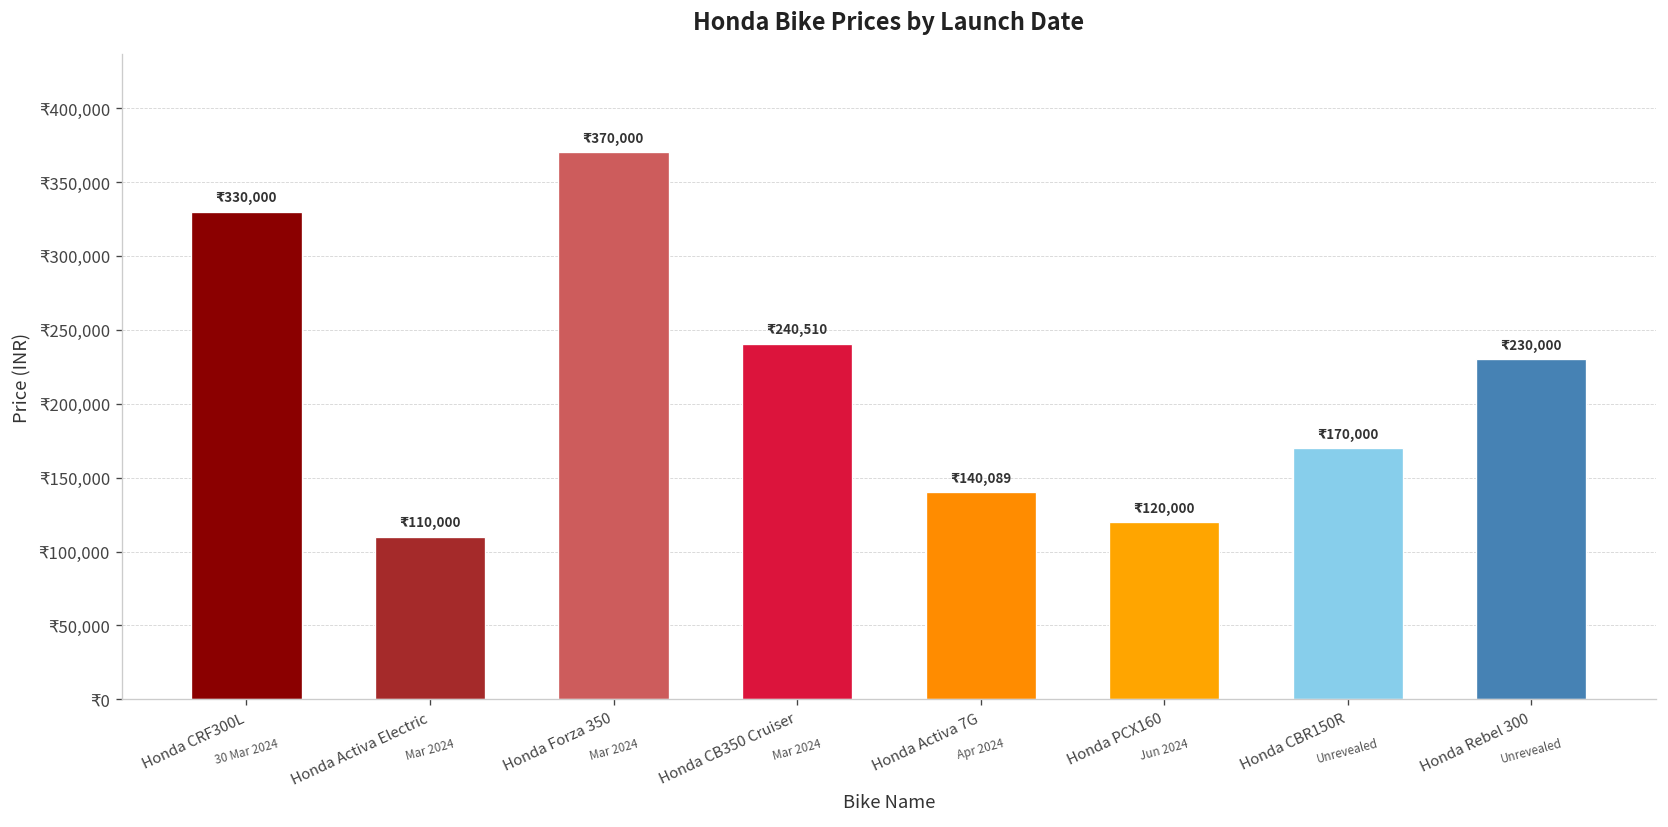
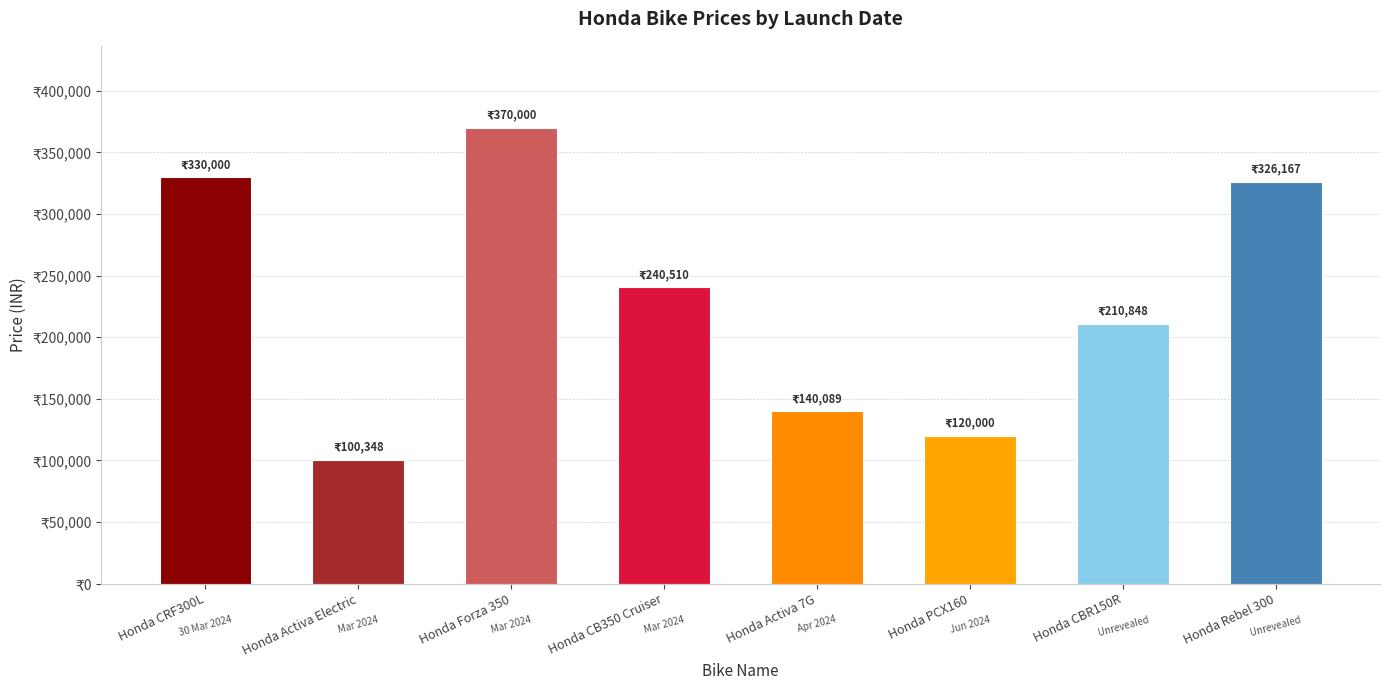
Honda Activa Electric: 110,000 -> 100,348
Honda CBR150R: 170,000 -> 210,848
Honda Rebel 300: 230,000 -> 326,167
